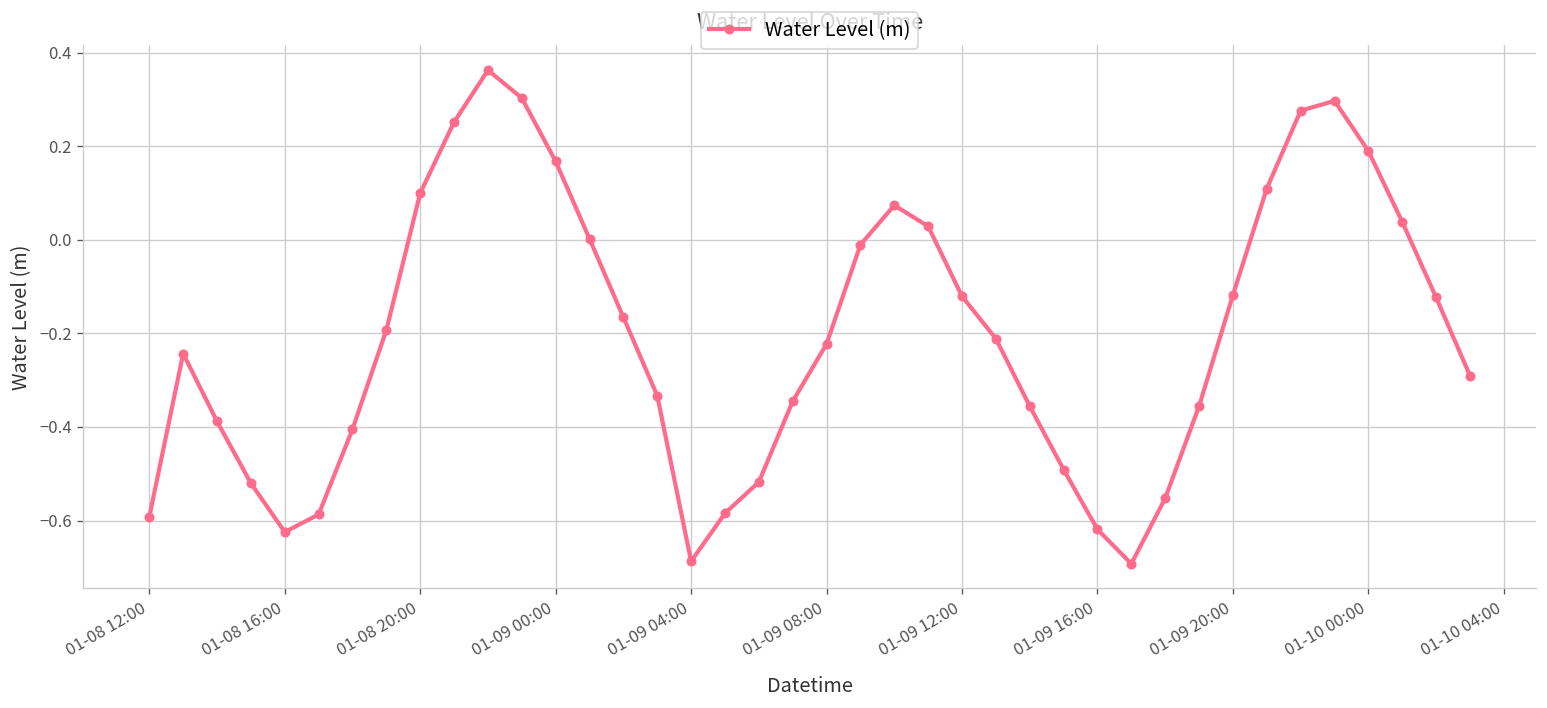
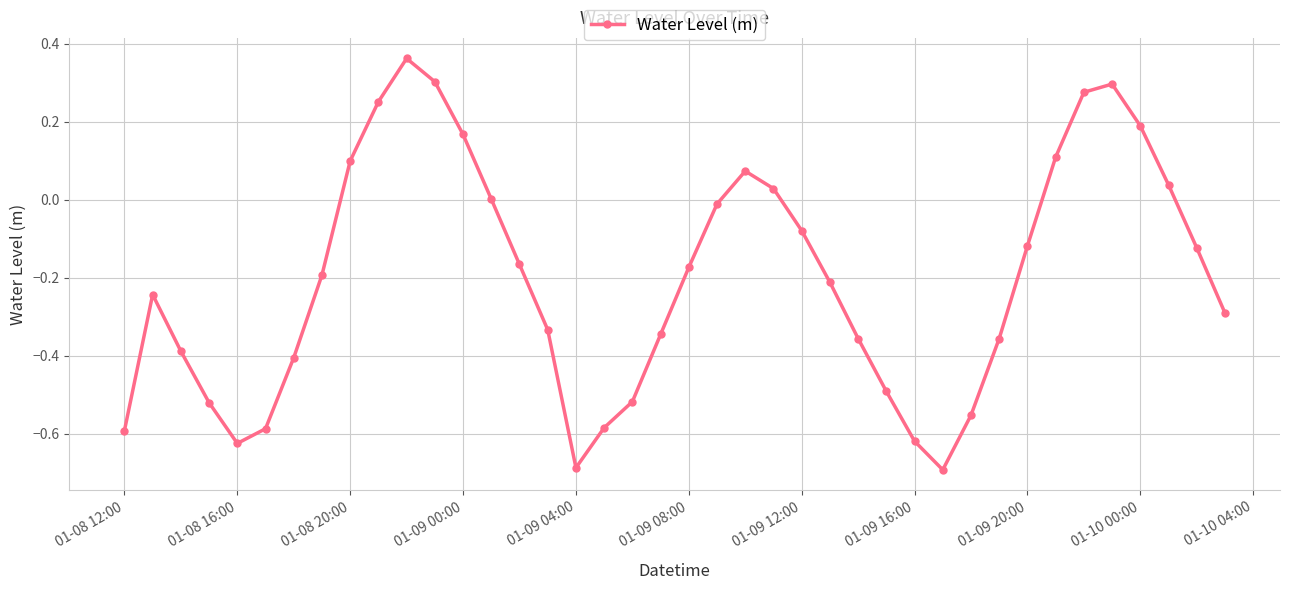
01-09 08:00: -0.22 -> -0.17
01-09 12:00: -0.12 -> -0.08
